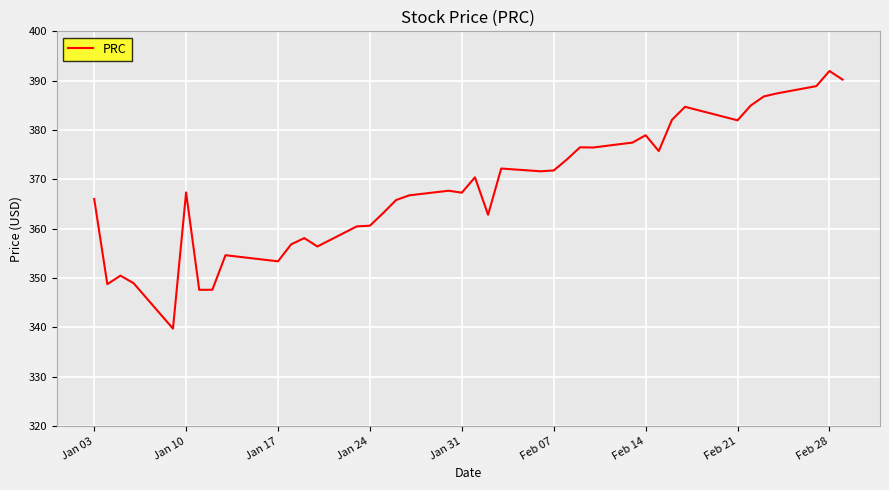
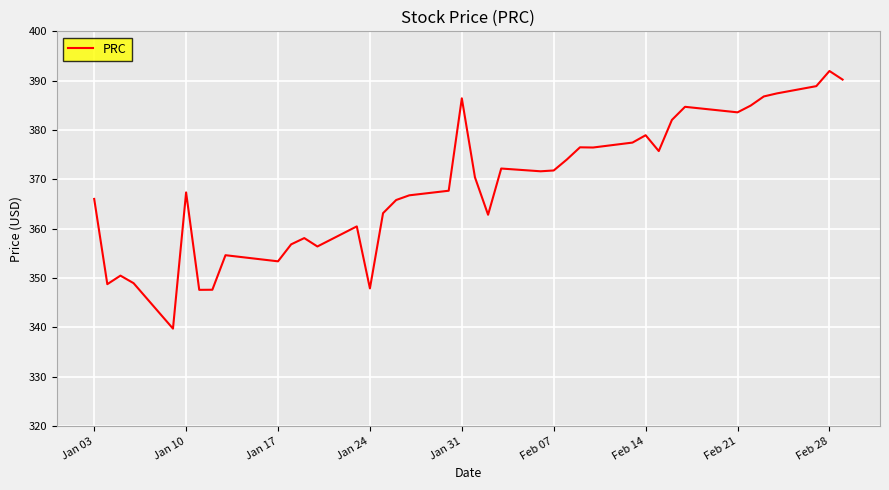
Jan 24: 361 -> 348
Jan 31: 367 -> 386
Feb 21: 382 -> 384
